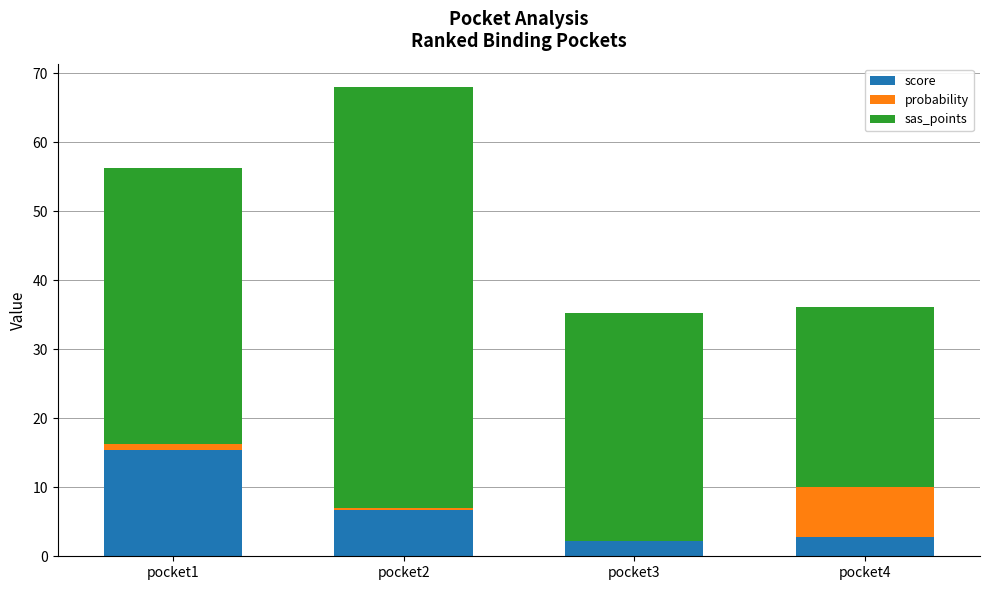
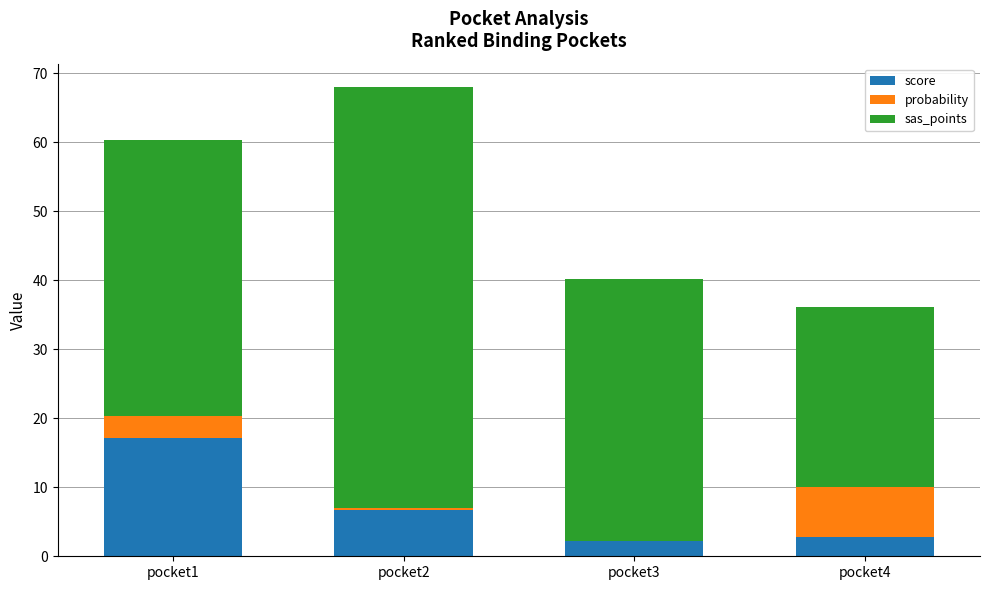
score, pocket1: 15 -> 17
probability, pocket1: 1 -> 3
sas_points, pocket3: 33 -> 38
